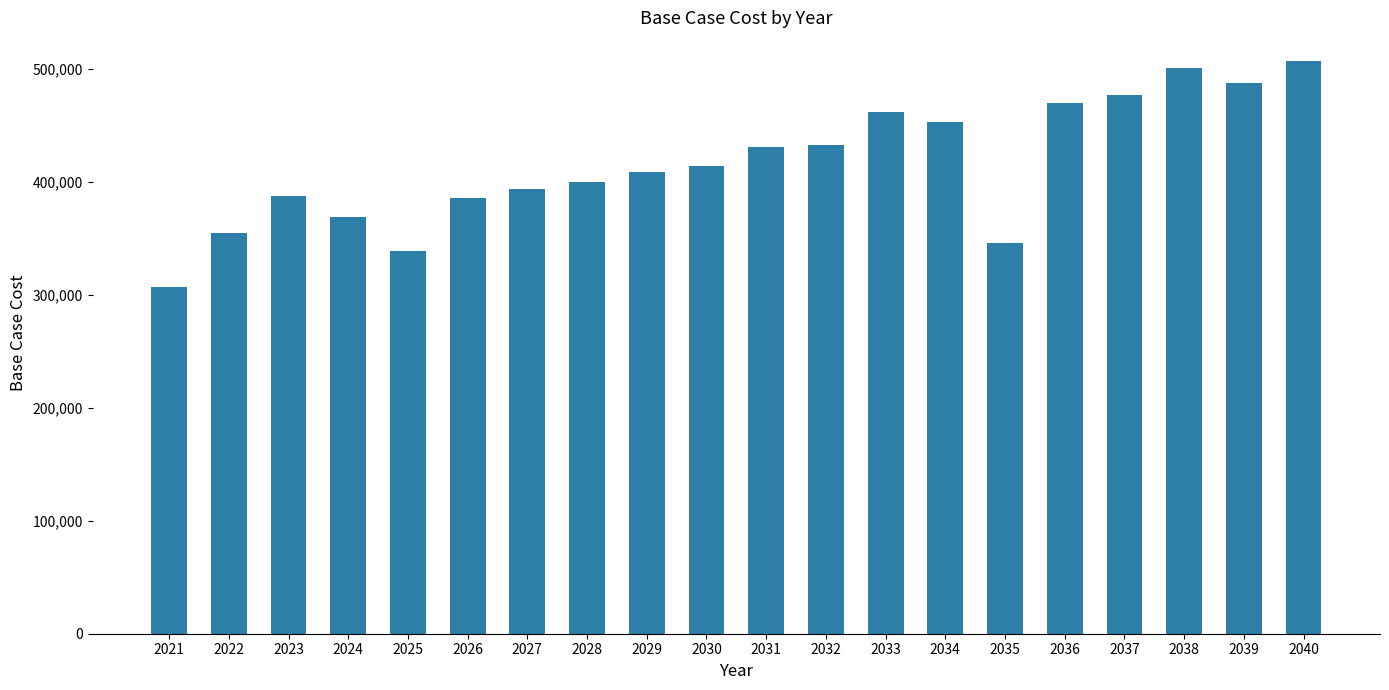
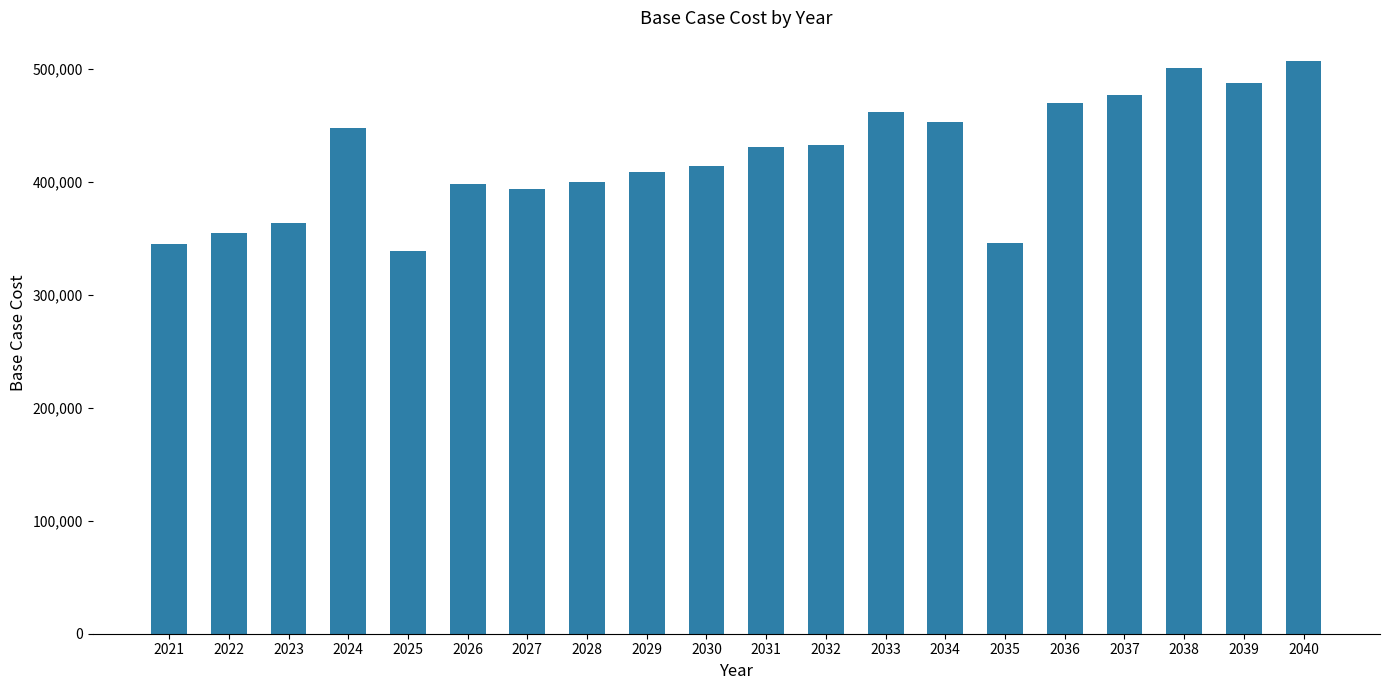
2021: 307,000 -> 345,000
2023: 388,000 -> 363,000
2024: 369,000 -> 447,000
2026: 385,000 -> 398,000
